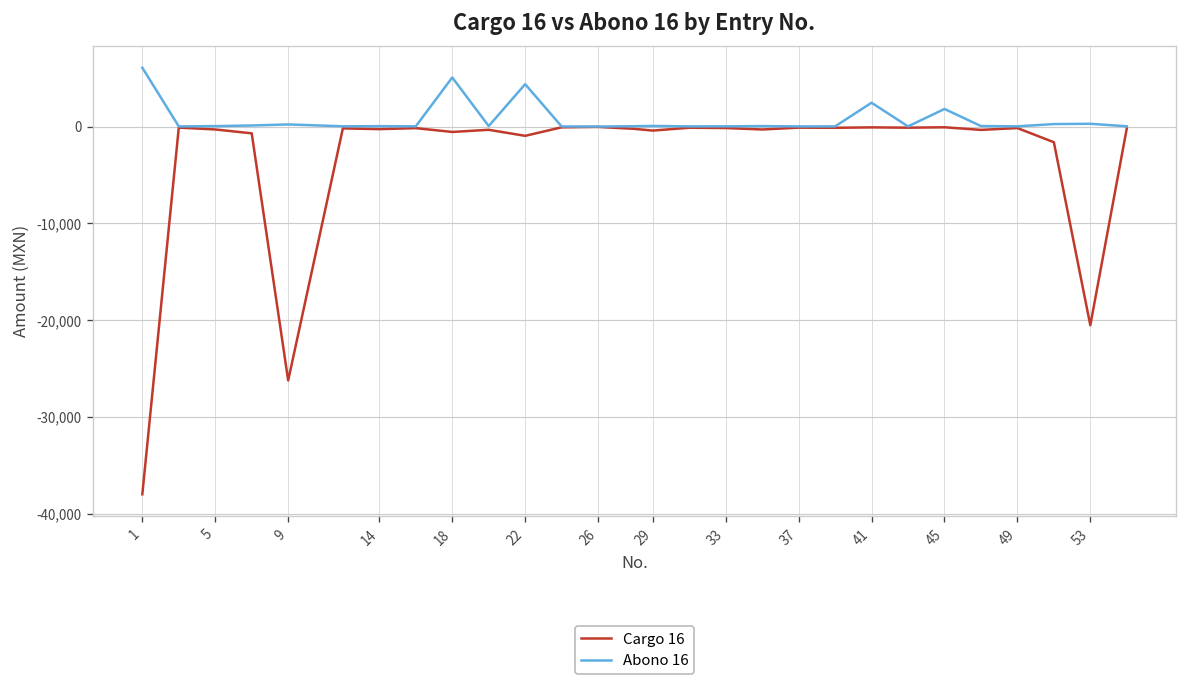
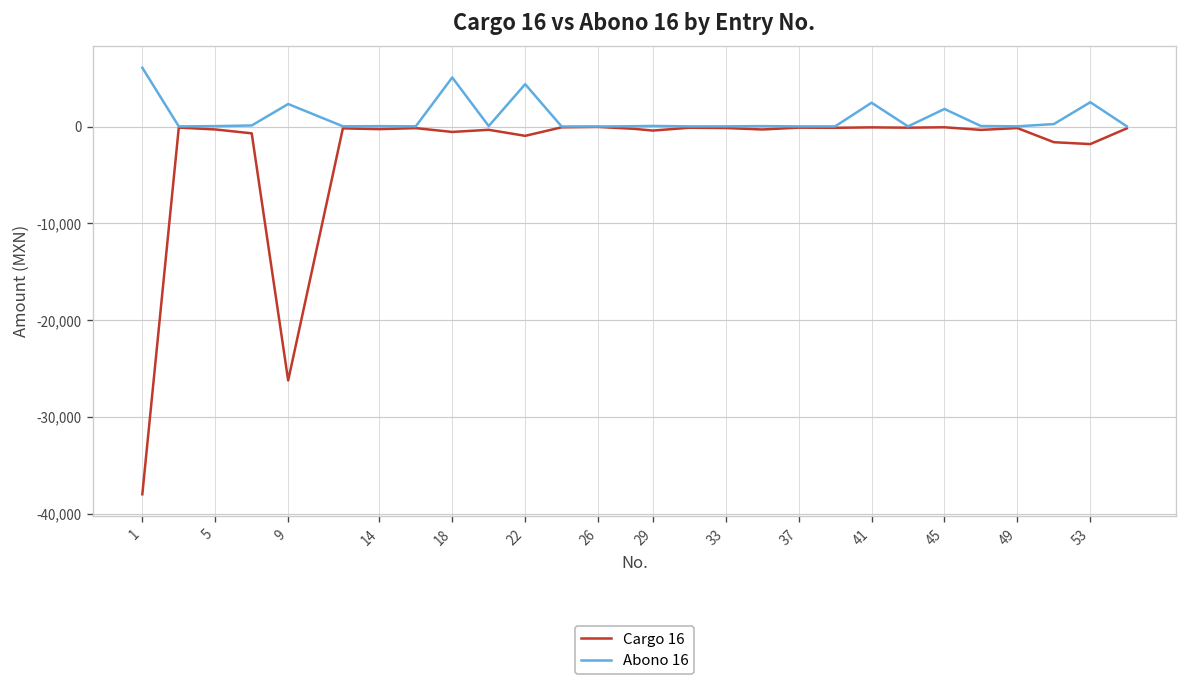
Abono 16, 9: 0 -> 2,000
Cargo 16, 53: -21,000 -> -2,000
Abono 16, 53: 0 -> 3,000
